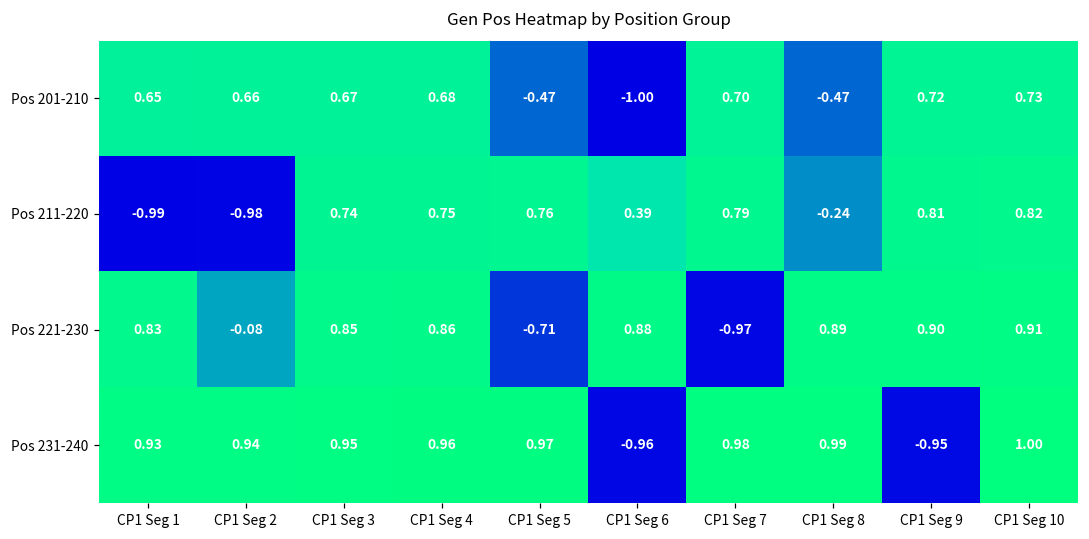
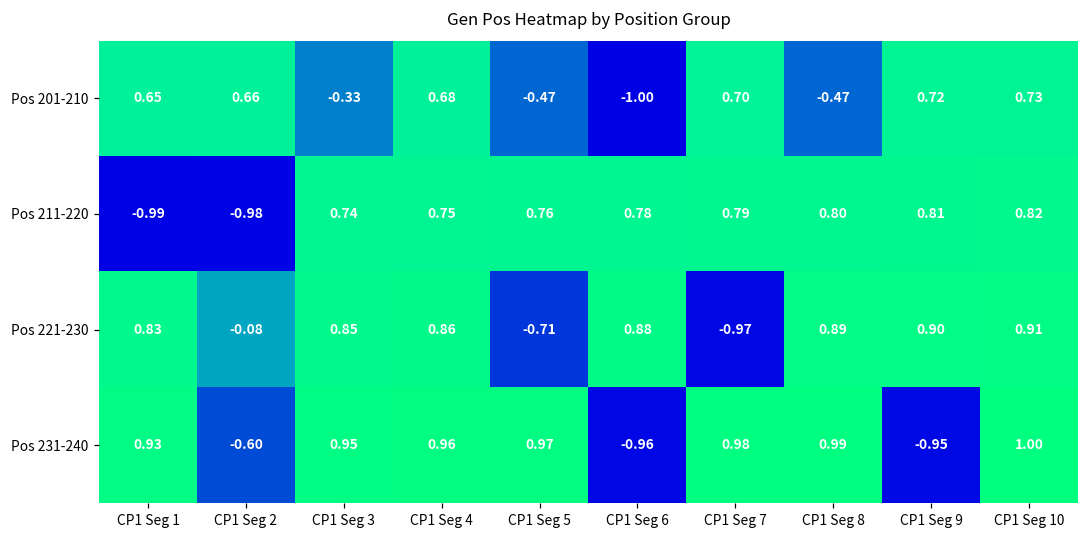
Pos 201-210, CP1 Seg 3: 0.67 -> -0.33
Pos 211-220, CP1 Seg 6: 0.39 -> 0.78
Pos 211-220, CP1 Seg 8: -0.24 -> 0.80
Pos 231-240, CP1 Seg 2: 0.94 -> -0.60
